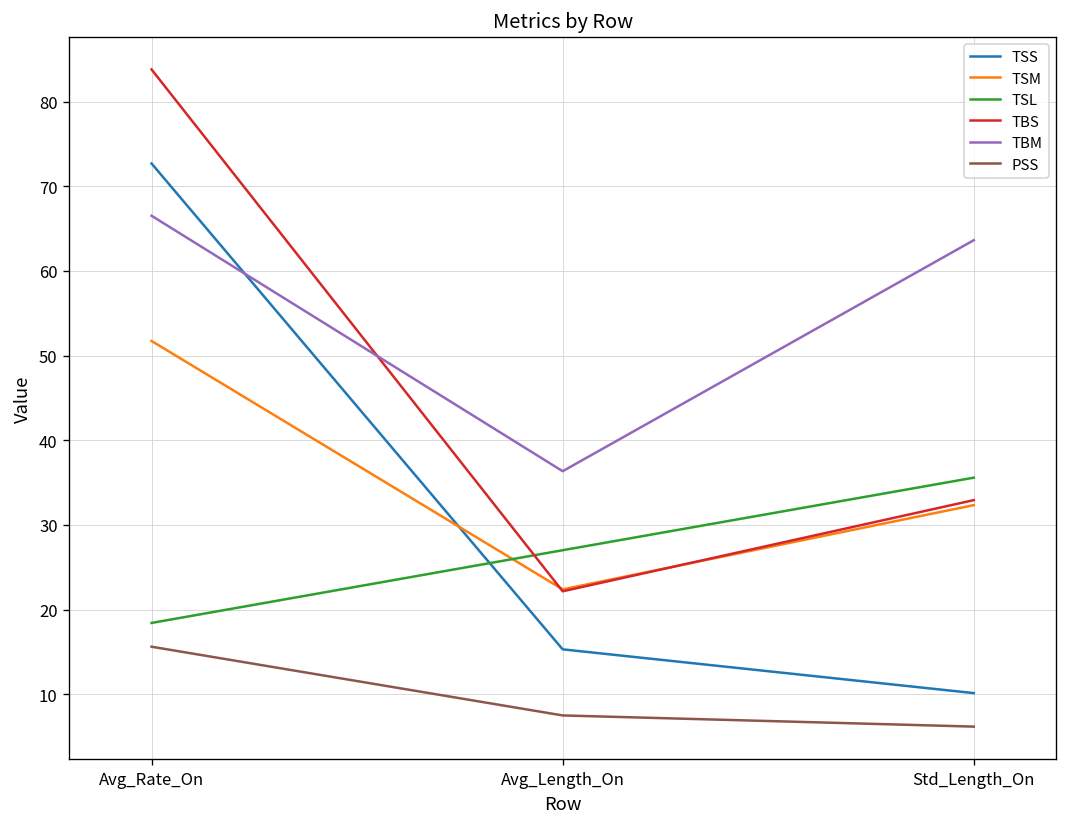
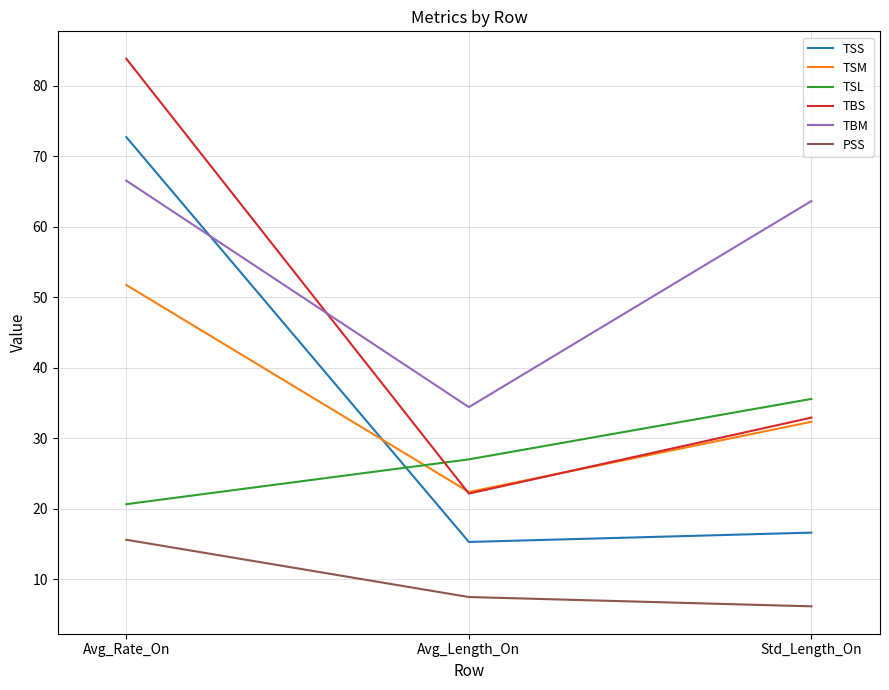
TSL, Avg_Rate_On: 18 -> 21
TBM, Avg_Length_On: 36 -> 34
TSS, Std_Length_On: 10 -> 17
